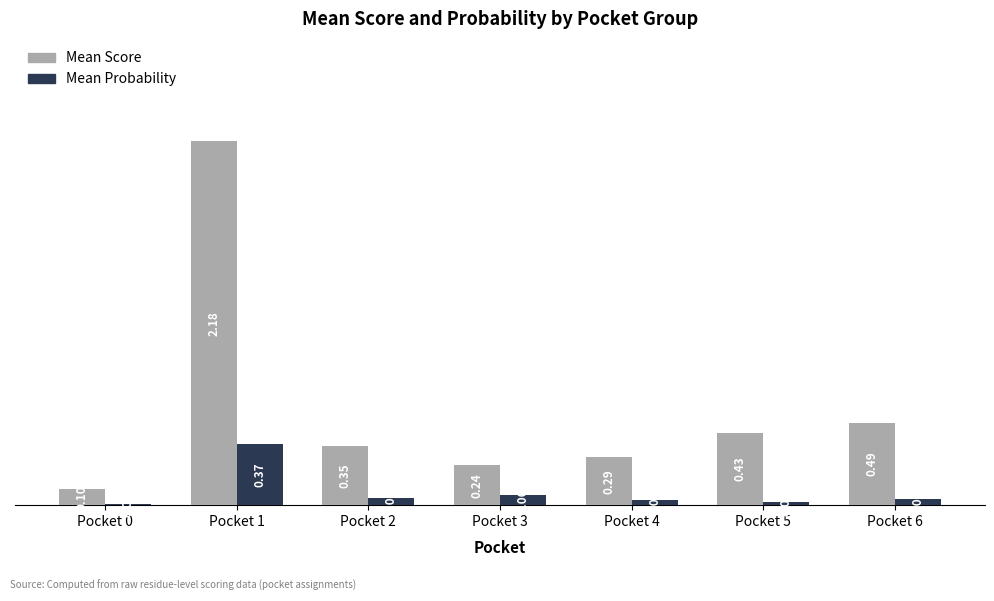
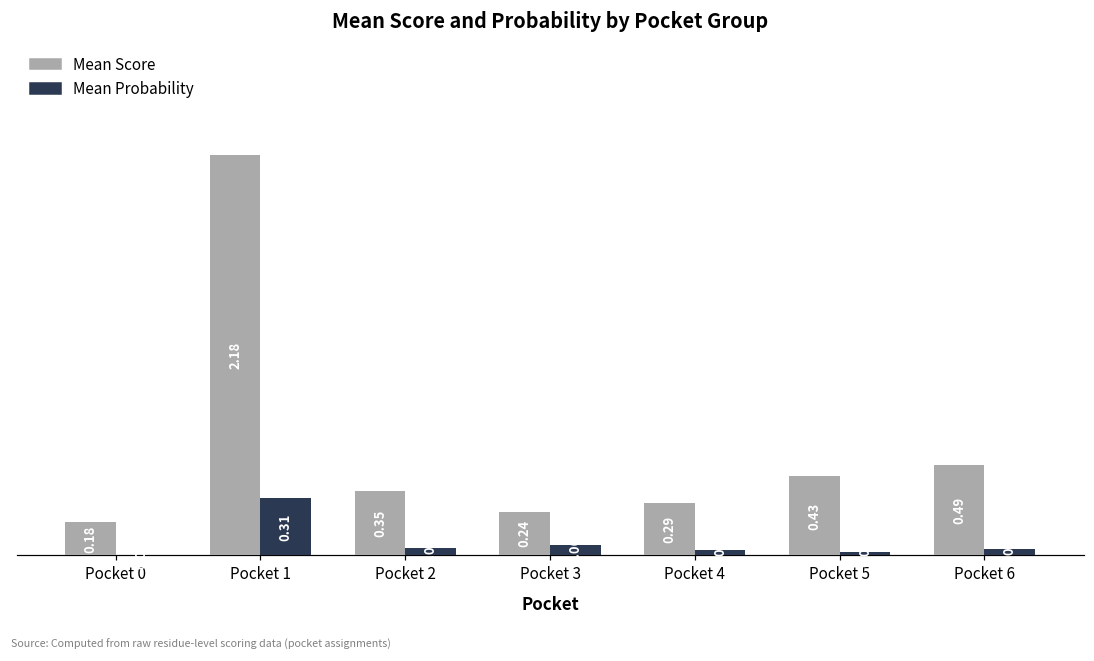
Mean Score, Pocket 0: 0.10 -> 0.18
Mean Probability, Pocket 1: 0.37 -> 0.31
